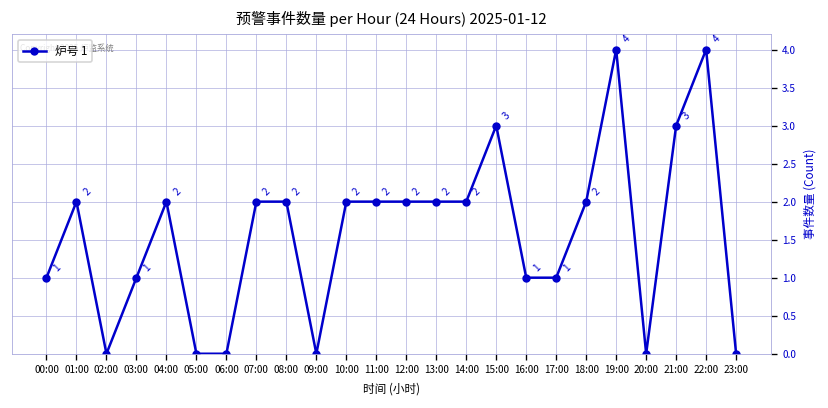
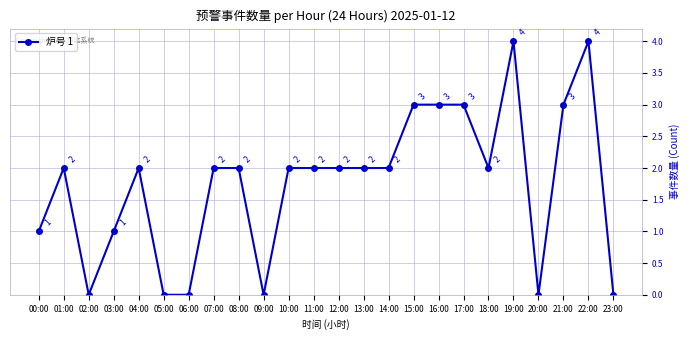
16:00: 1 -> 3
17:00: 1 -> 3
